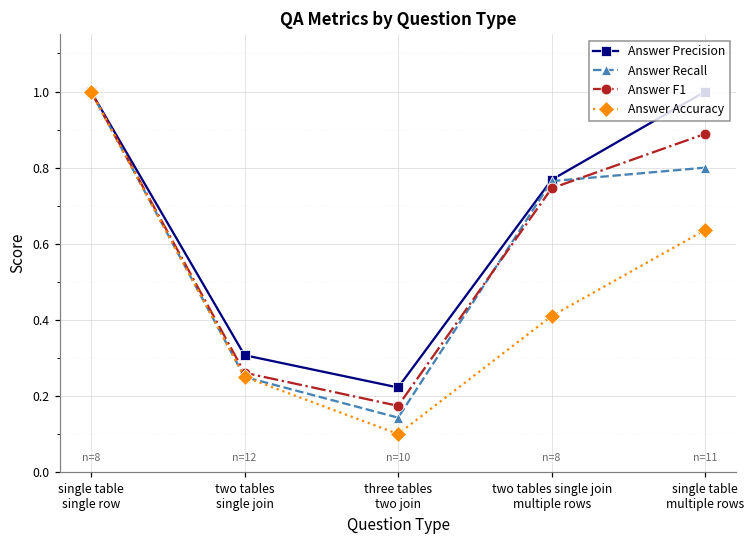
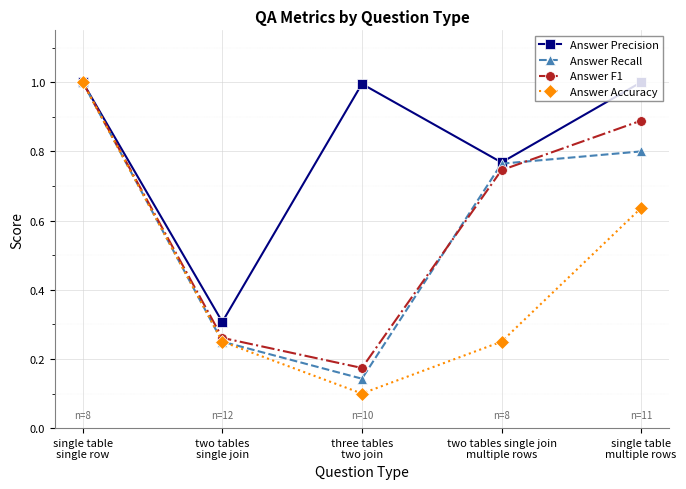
Answer Precision, three tables two join: 0.22 -> 1.00
Answer Accuracy, two tables single join multiple rows: 0.41 -> 0.25
